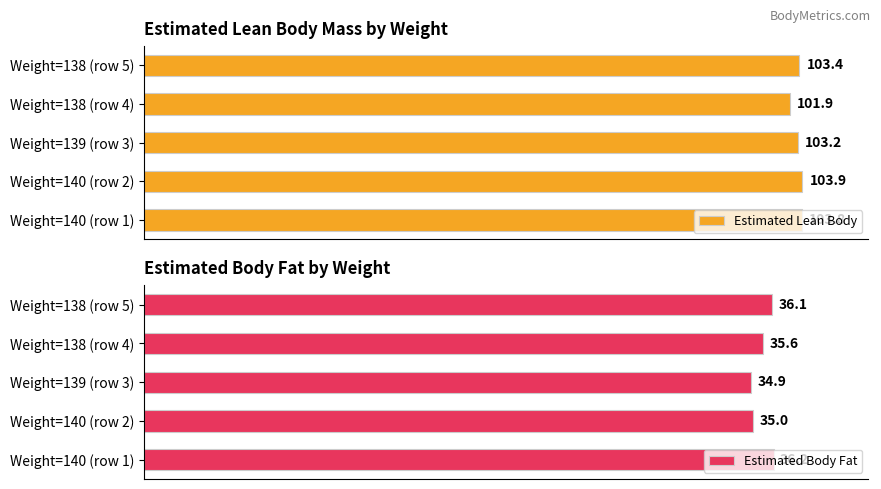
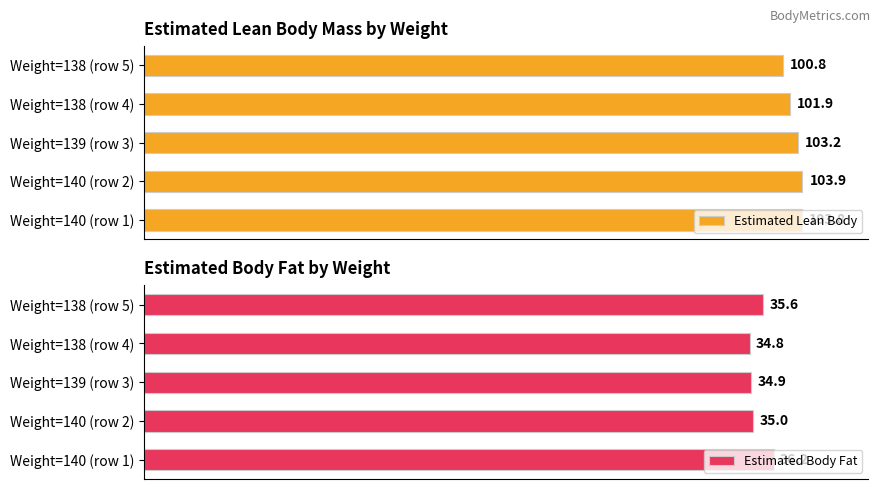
Estimated Lean Body Mass by Weight, Weight=138 (row 5): 103.4 -> 100.8
Estimated Body Fat by Weight, Weight=138 (row 5): 36.1 -> 35.6
Estimated Body Fat by Weight, Weight=138 (row 4): 35.6 -> 34.8
